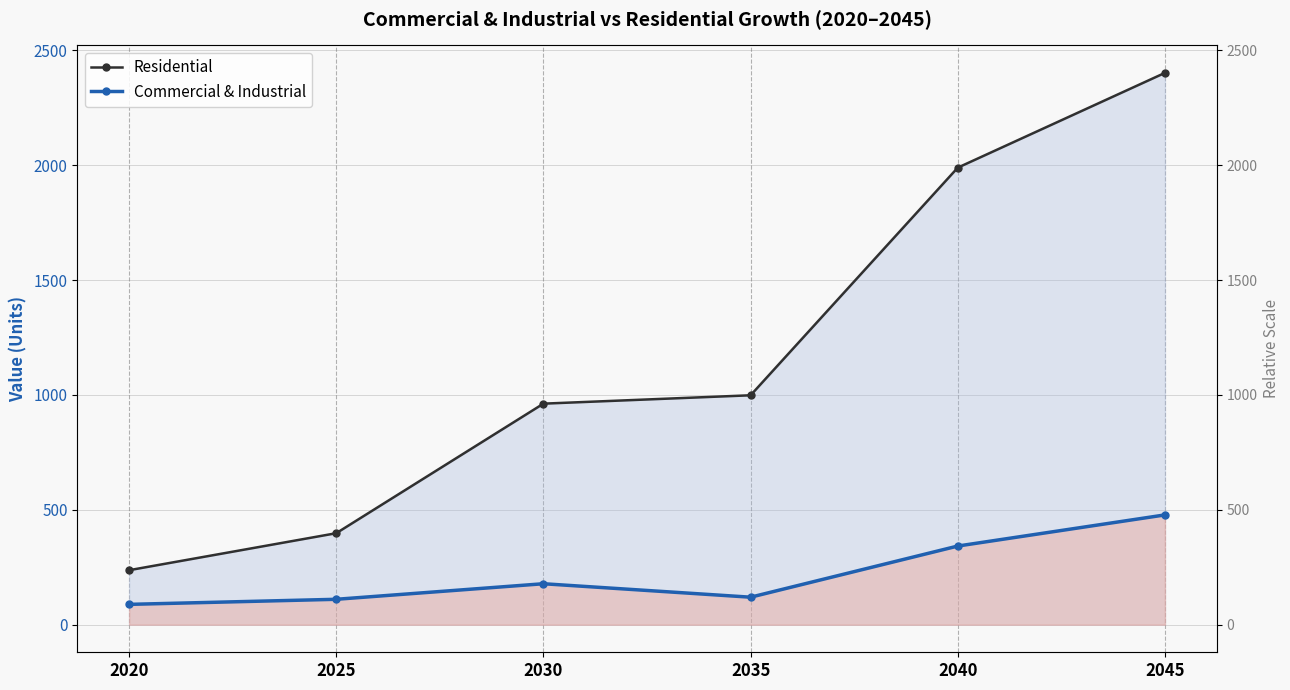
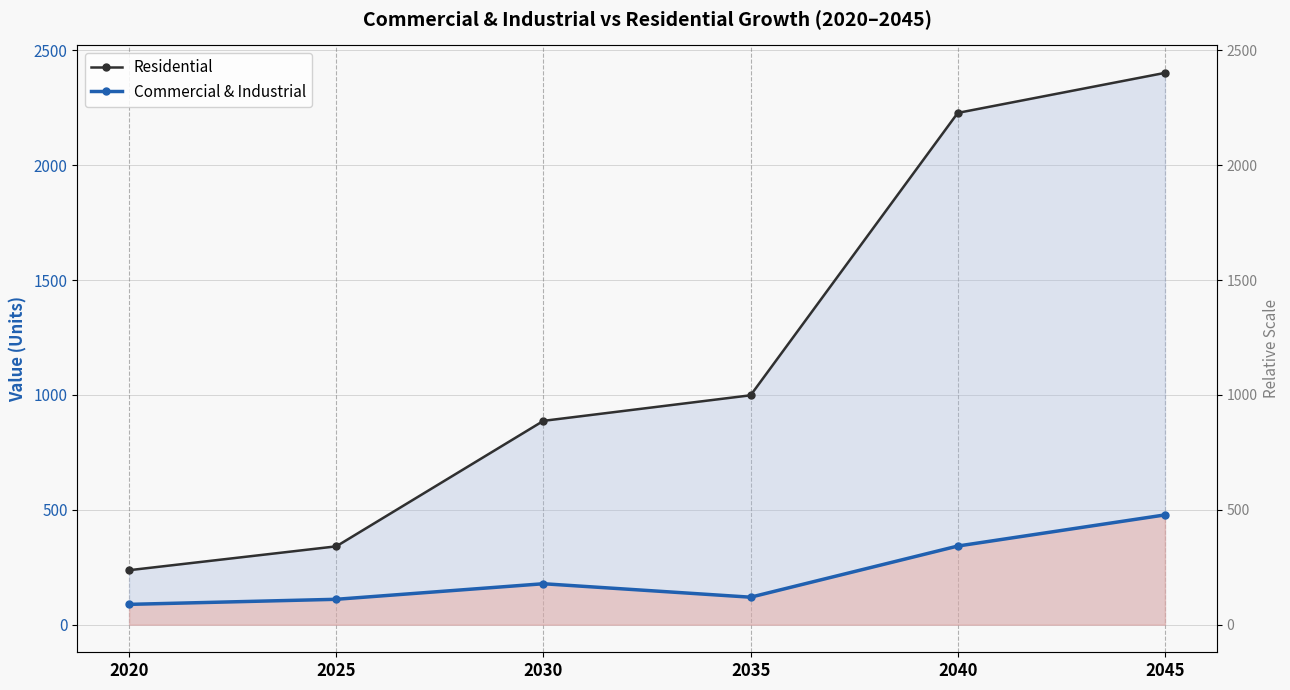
Residential, 2025: 400 -> 340
Residential, 2030: 960 -> 890
Residential, 2040: 1990 -> 2230
